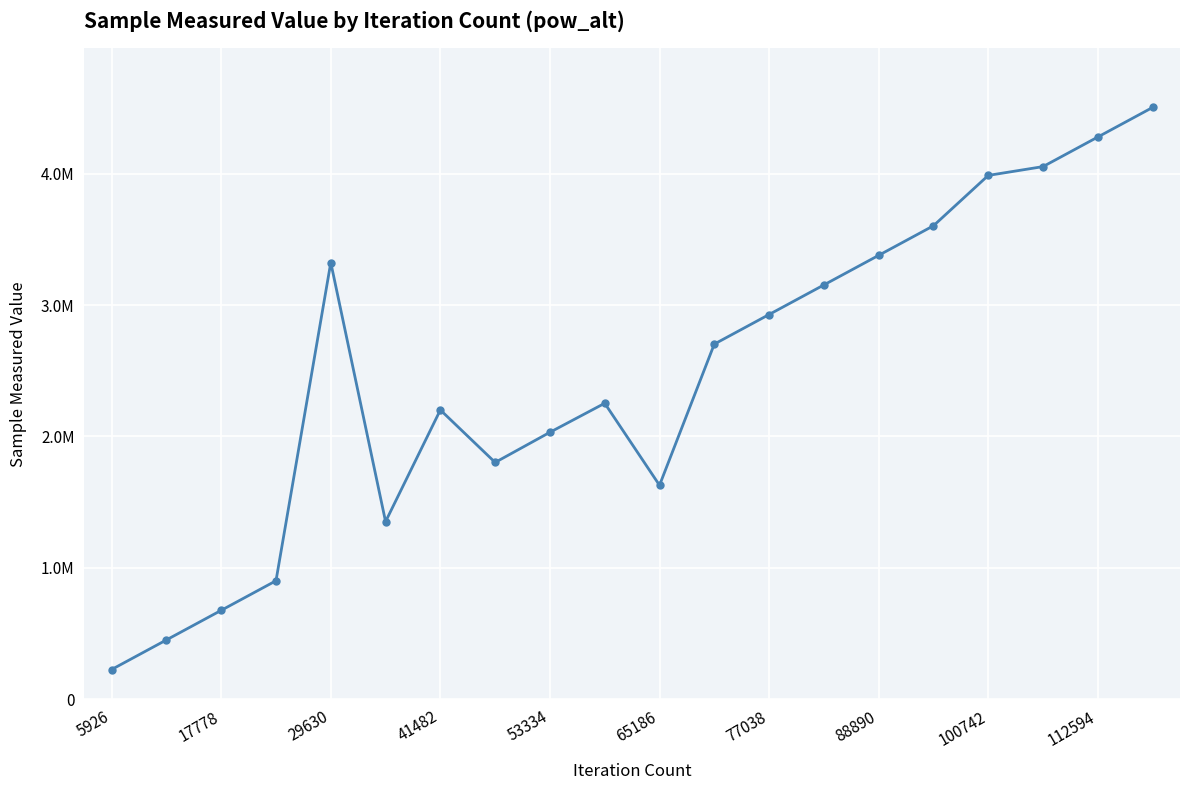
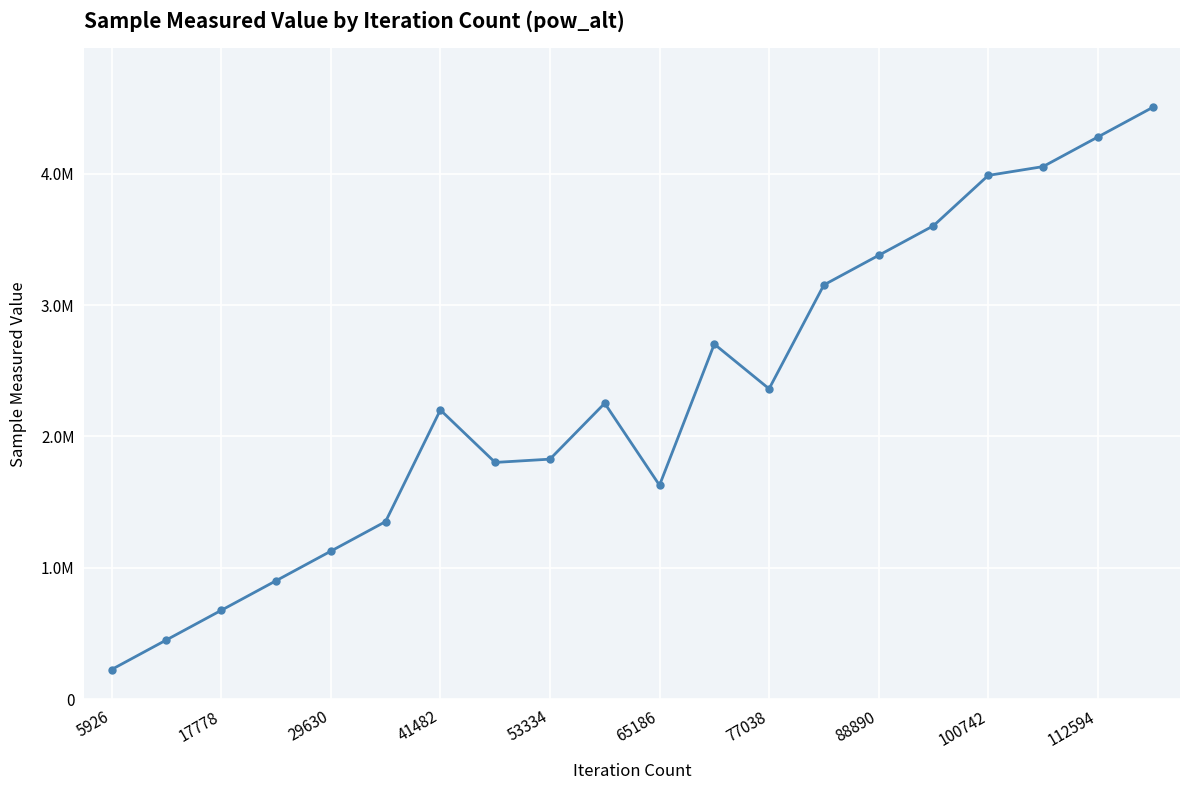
29630: 3320000 -> 1130000
53334: 2030000 -> 1830000
77038: 2930000 -> 2360000
